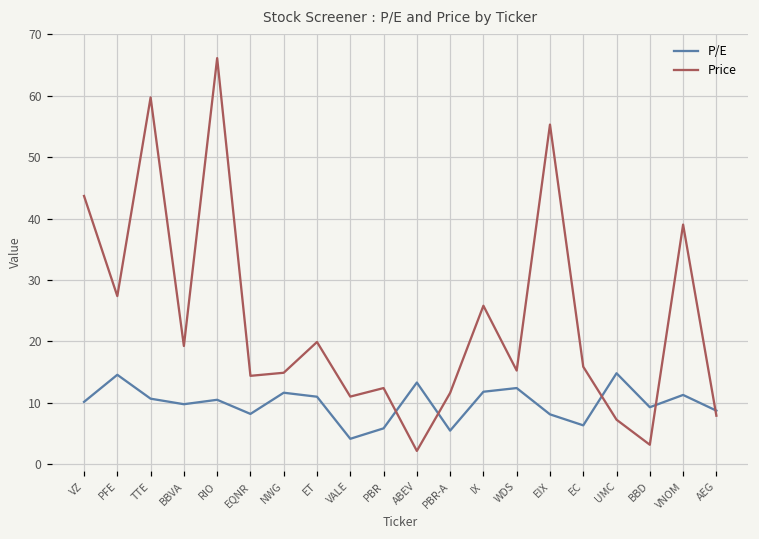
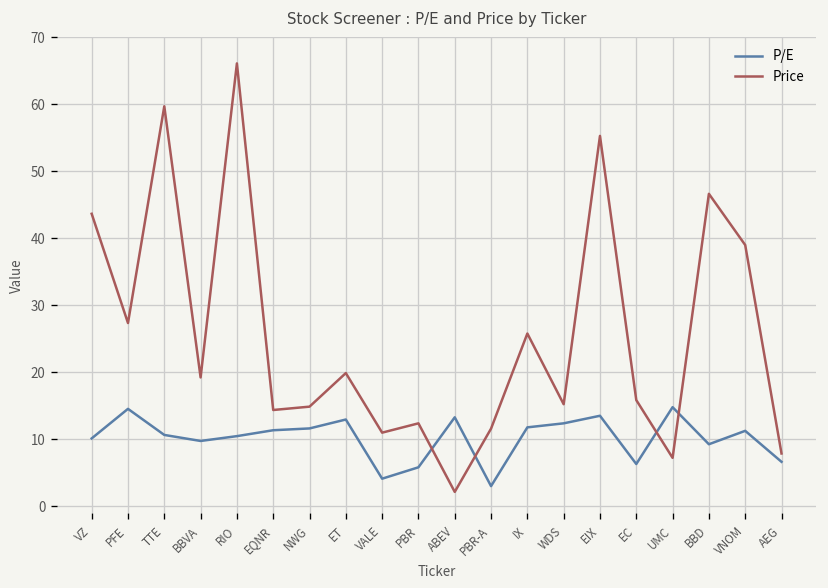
P/E, EQNR: 8 -> 11
P/E, ET: 11 -> 13
P/E, PBR-A: 5 -> 3
P/E, EIX: 8 -> 14
Price, BBD: 3 -> 47
P/E, AEG: 9 -> 7
